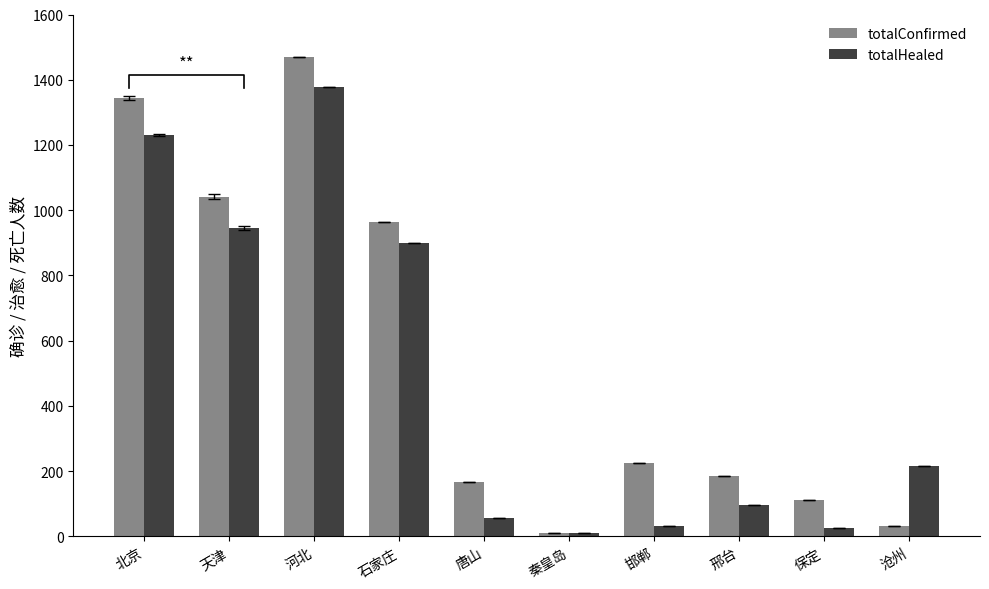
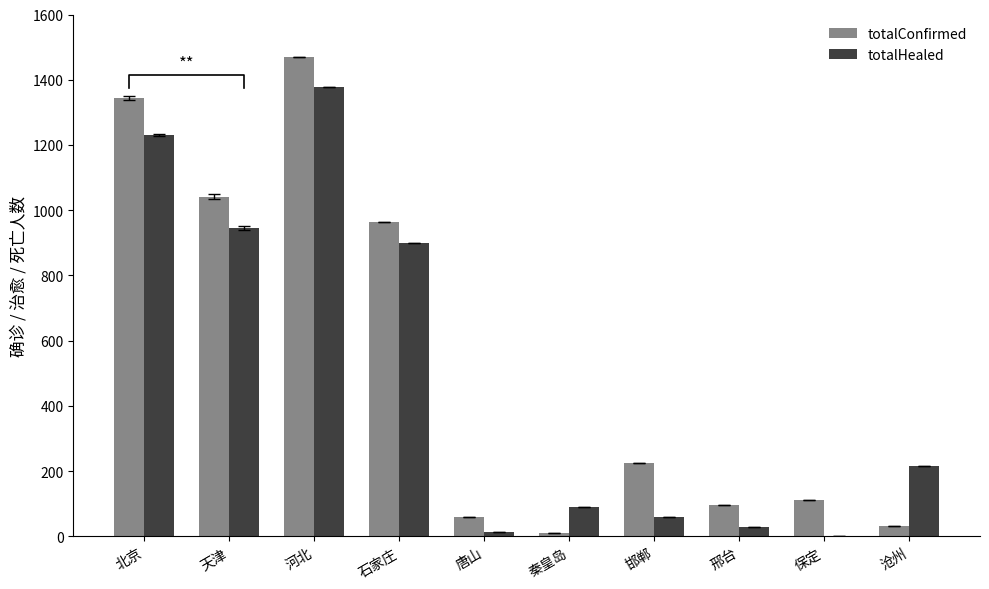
totalConfirmed, 唐山: 170 -> 60
totalHealed, 唐山: 60 -> 10
totalHealed, 秦皇岛: 10 -> 90
totalHealed, 邯郸: 30 -> 60
totalConfirmed, 邢台: 180 -> 100
totalHealed, 邢台: 100 -> 30
totalHealed, 保定: 30 -> 0
